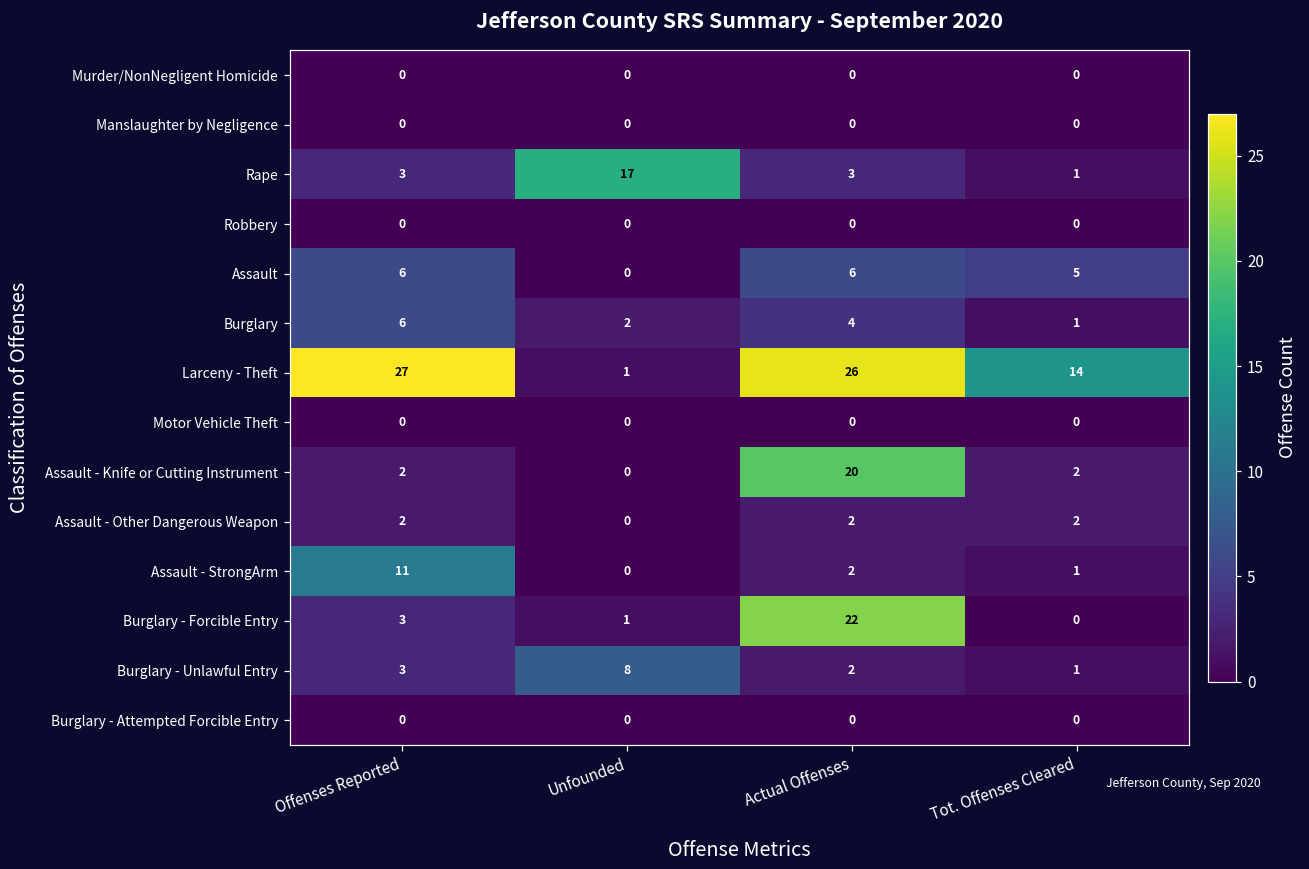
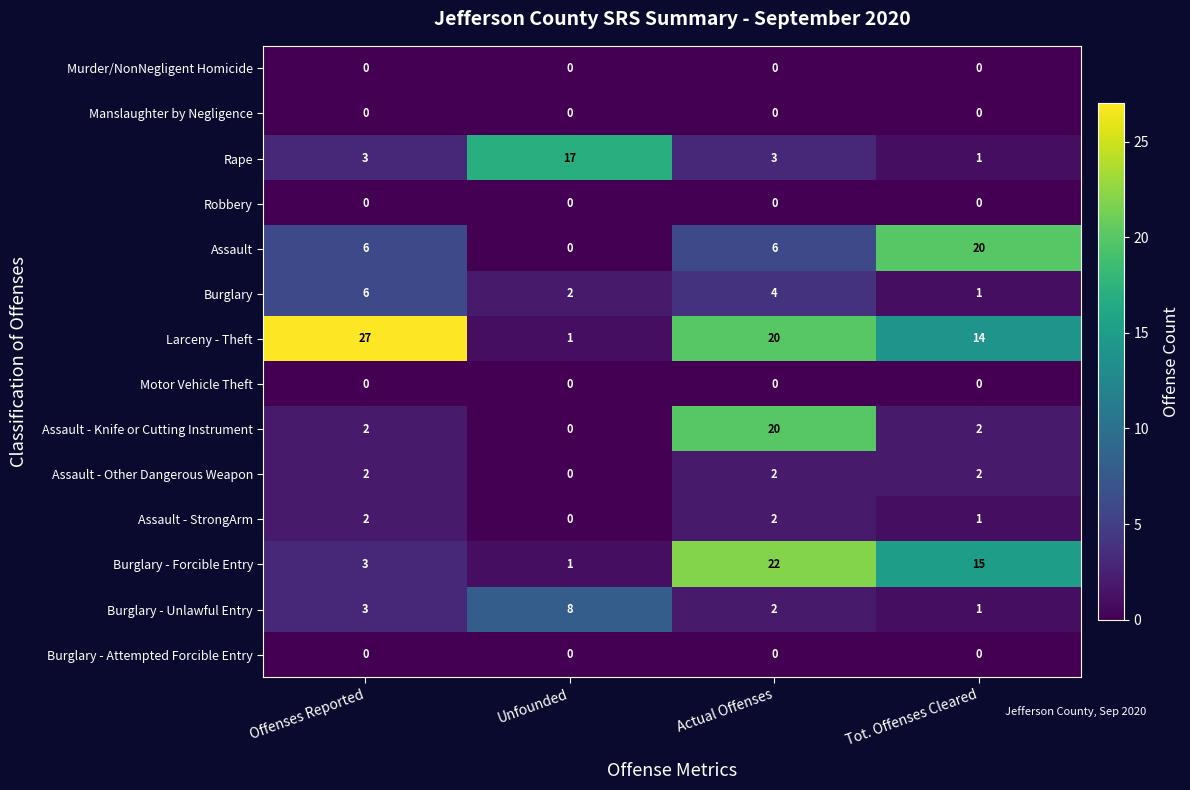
Assault, Tot. Offenses Cleared: 5 -> 20
Larceny - Theft, Actual Offenses: 26 -> 20
Assault - StrongArm, Offenses Reported: 11 -> 2
Burglary - Forcible Entry, Tot. Offenses Cleared: 0 -> 15
